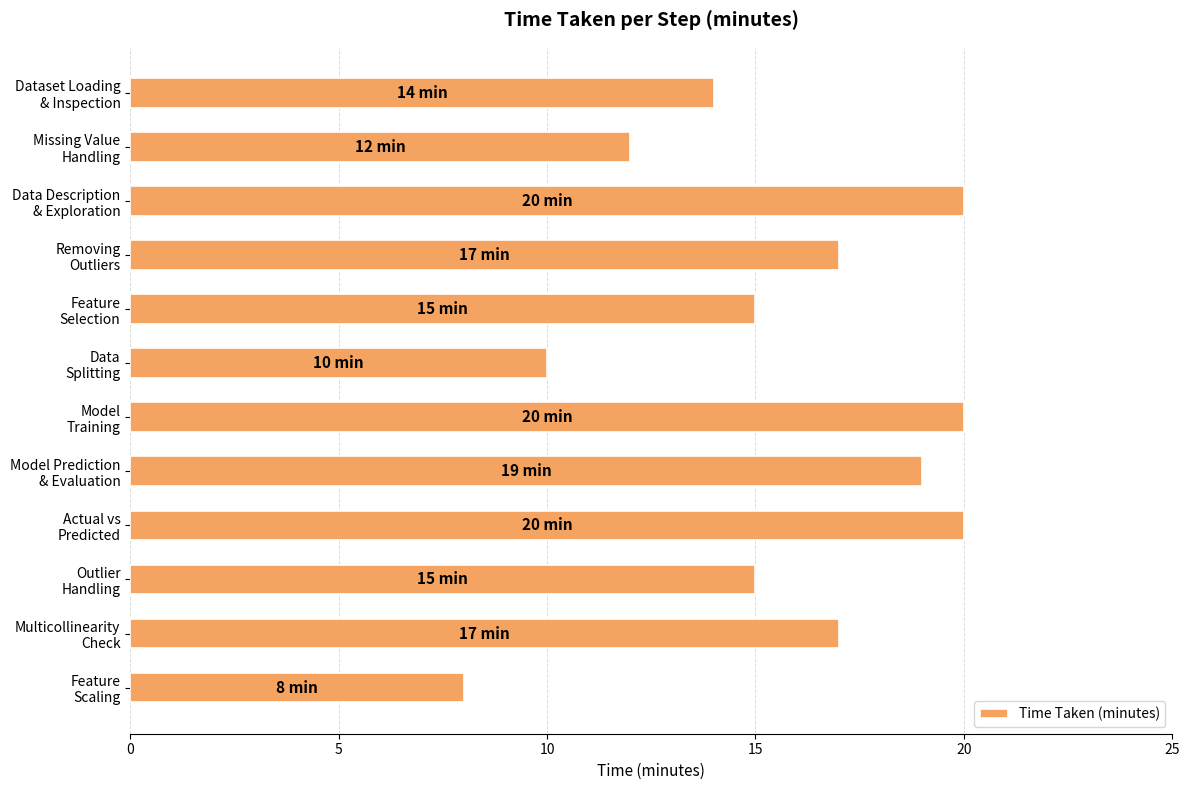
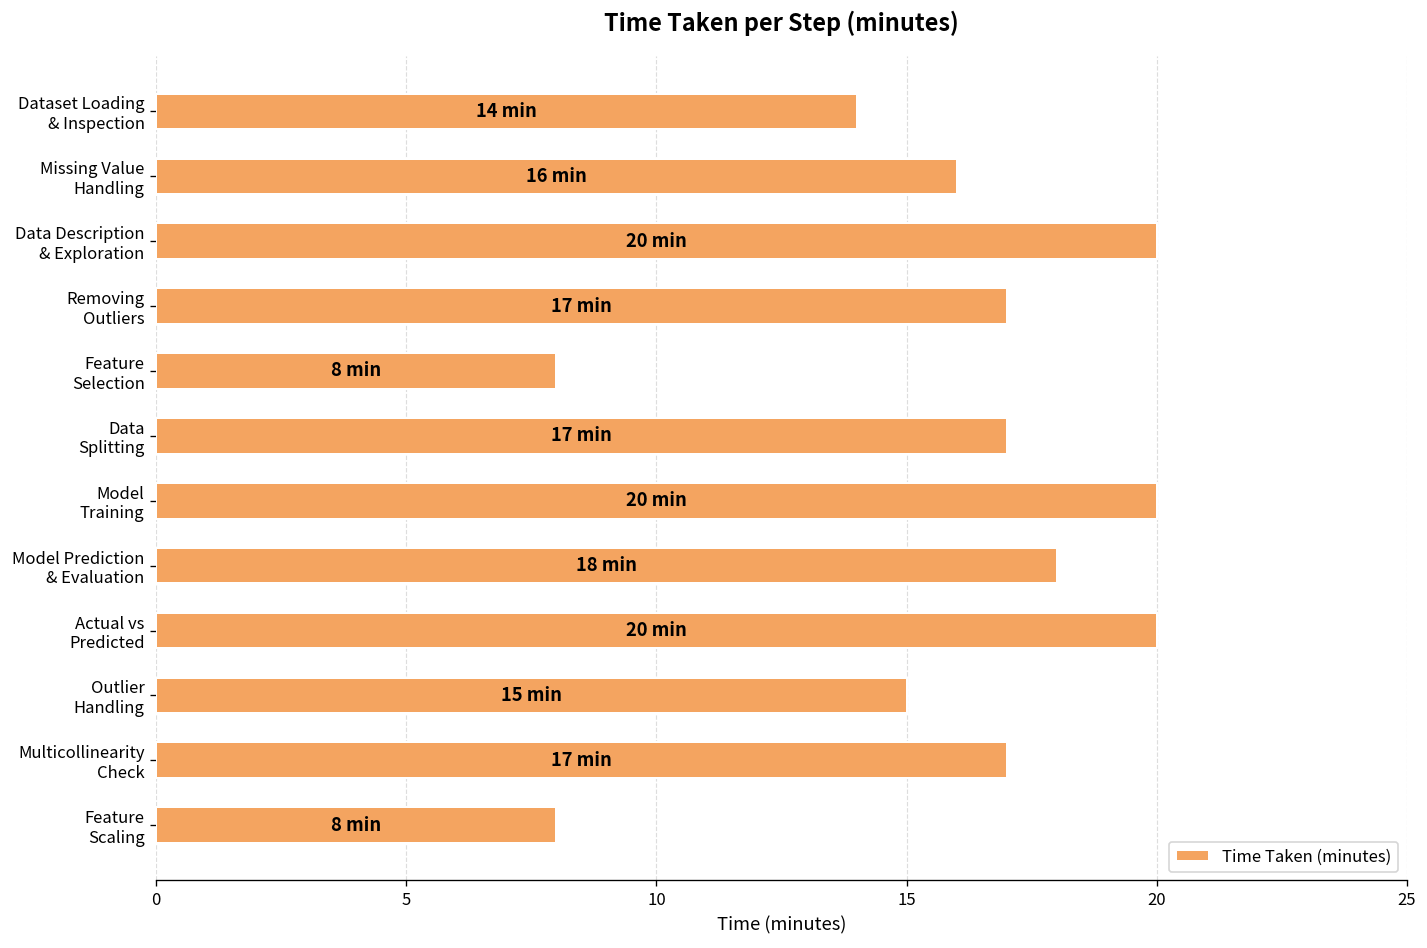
Missing Value Handling: 12 -> 16
Feature Selection: 15 -> 8
Data Splitting: 10 -> 17
Model Prediction & Evaluation: 19 -> 18
